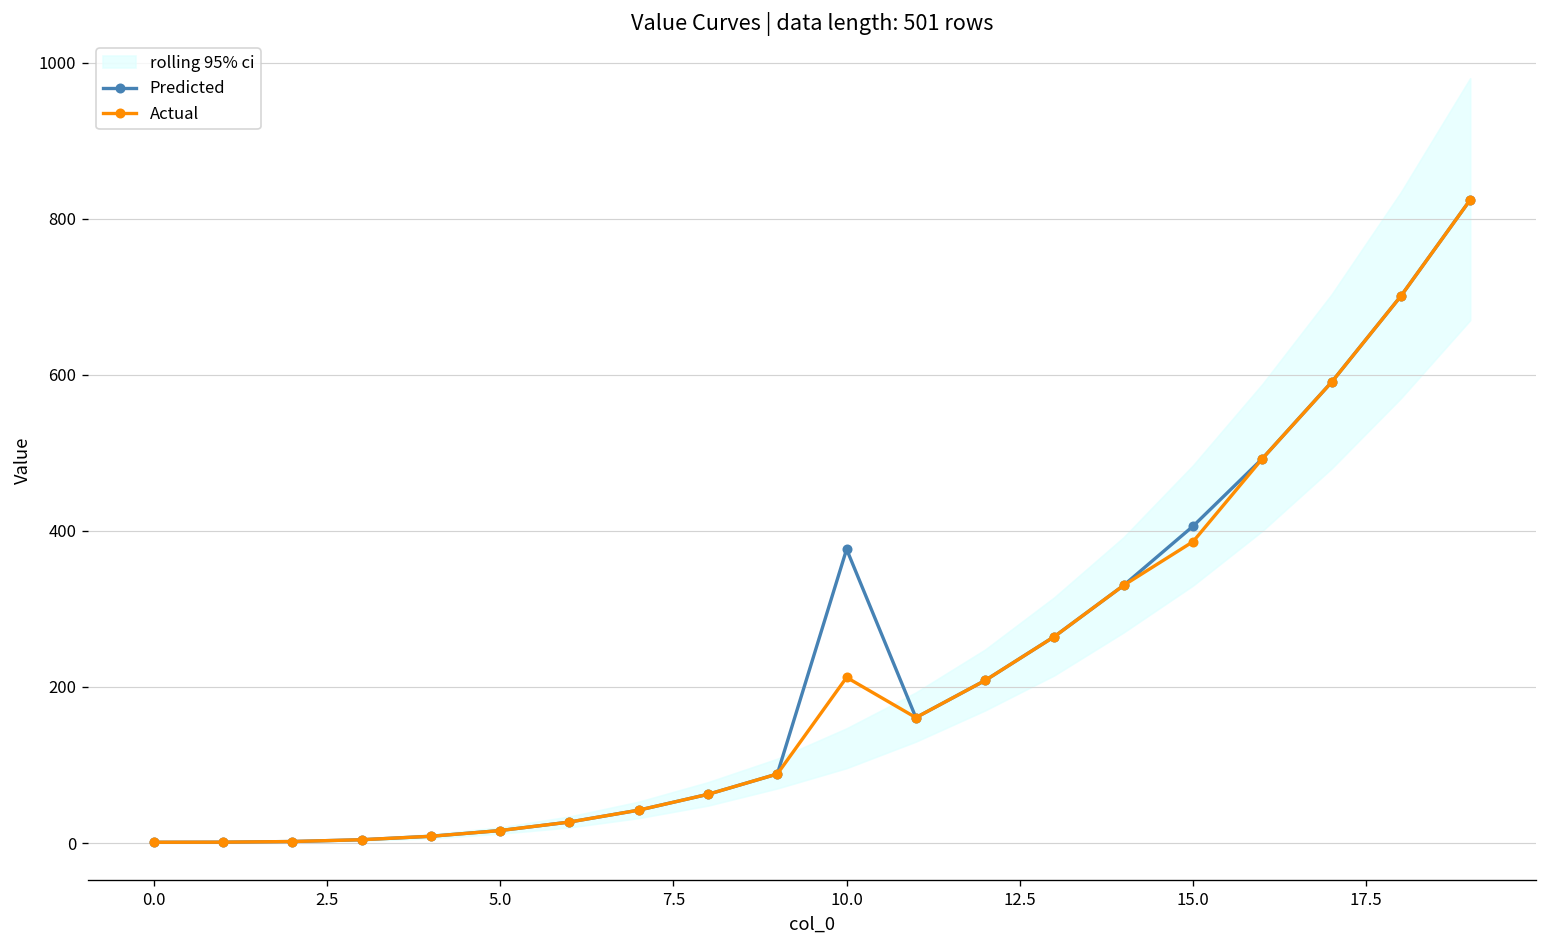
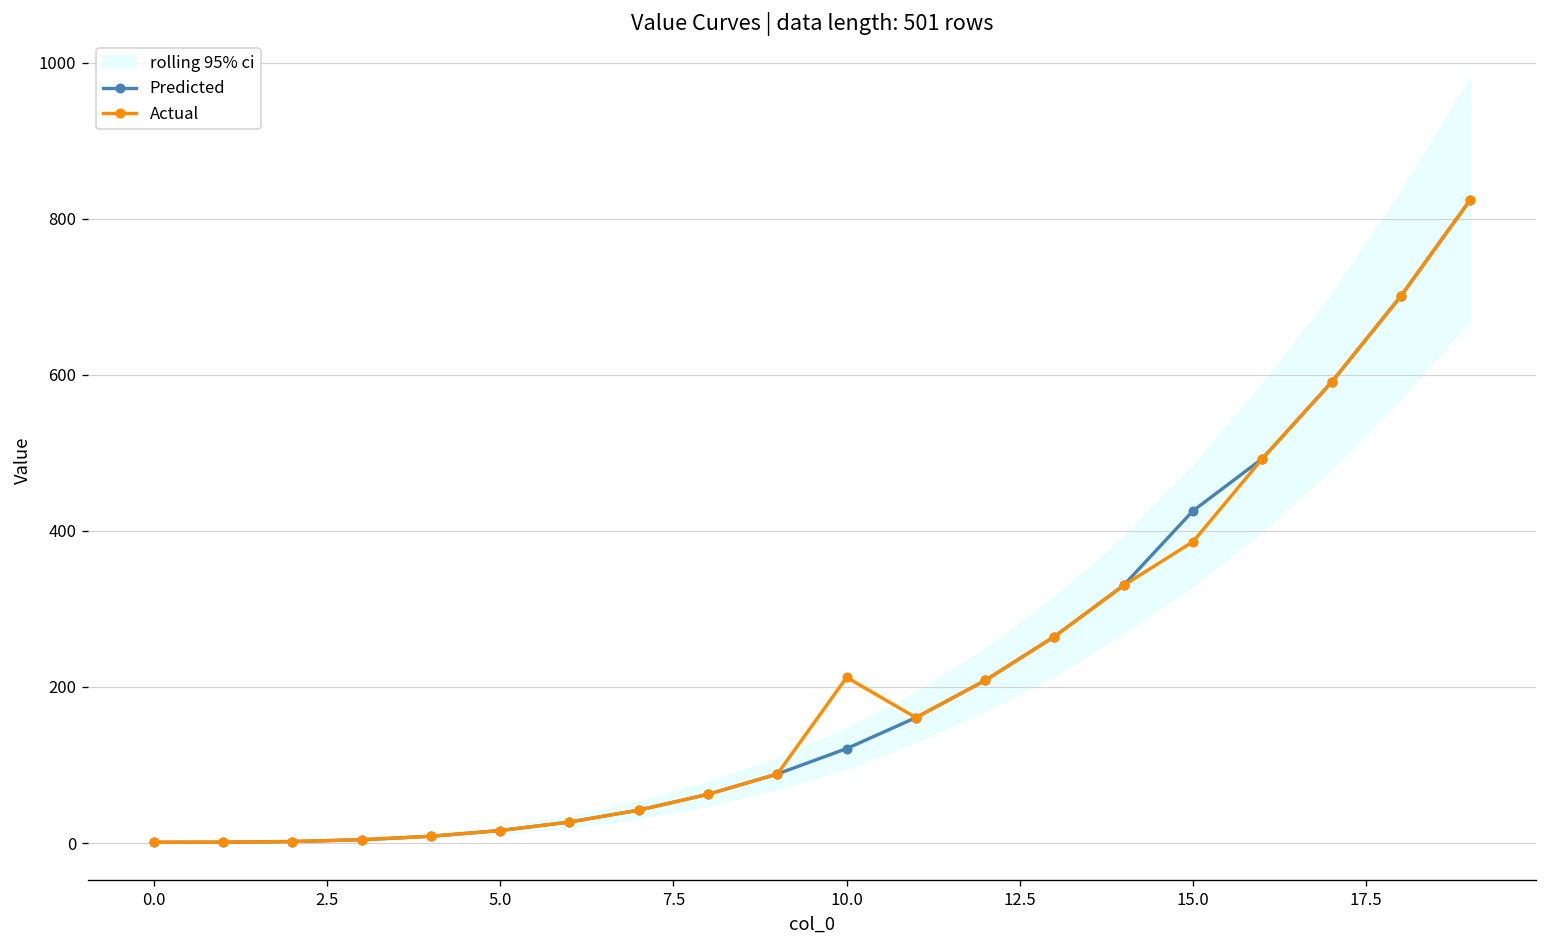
Predicted, 10.0: 380 -> 120
Predicted, 15.0: 410 -> 430
